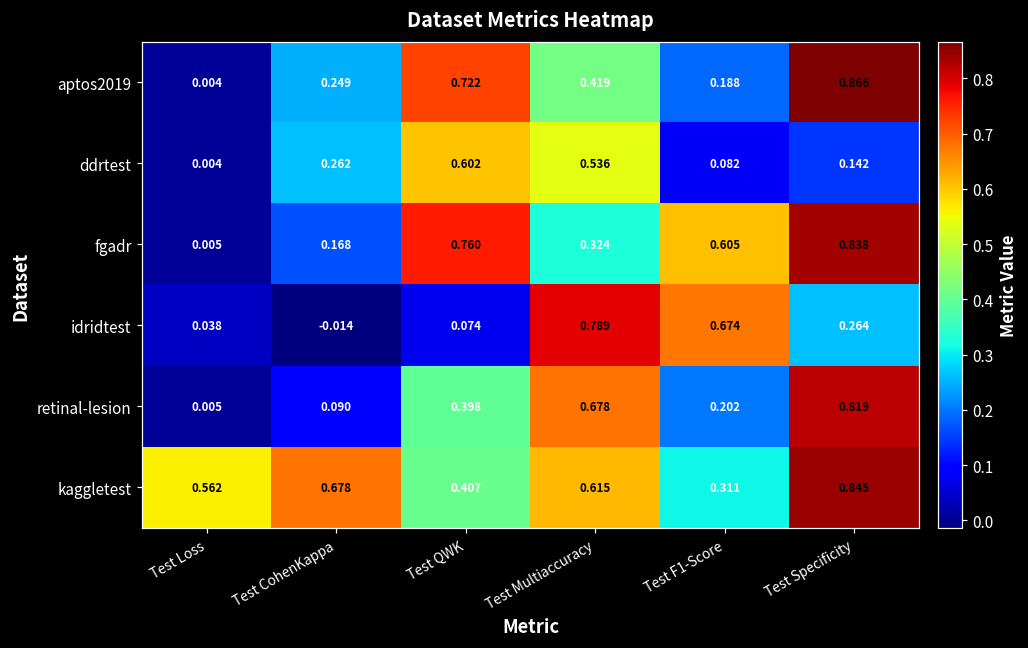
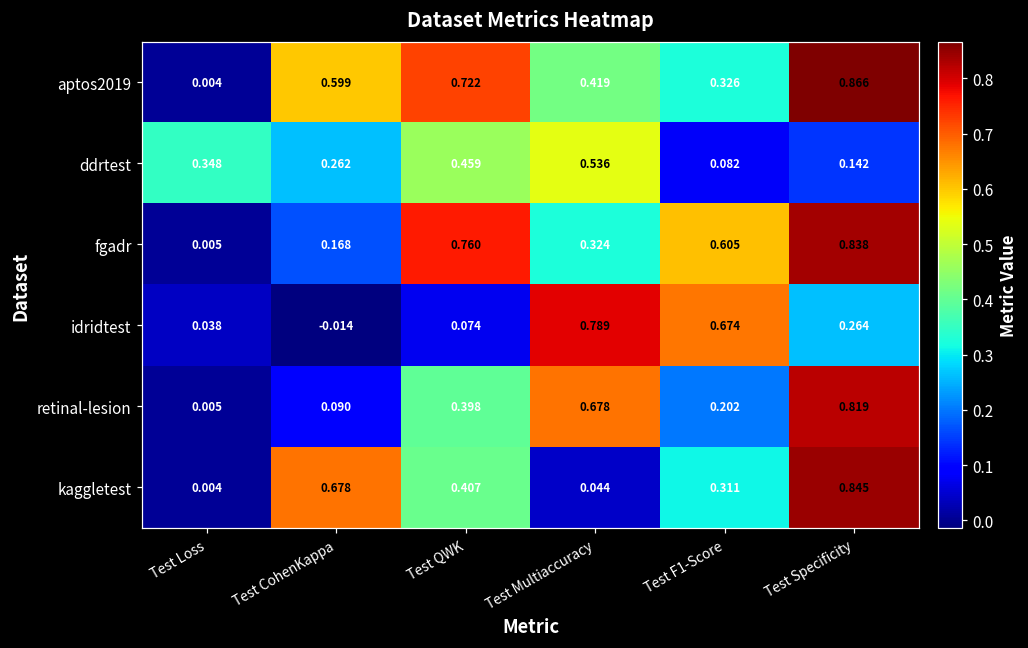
aptos2019, Test CohenKappa: 0.249 -> 0.599
aptos2019, Test F1-Score: 0.188 -> 0.326
ddrtest, Test Loss: 0.004 -> 0.348
ddrtest, Test QWK: 0.602 -> 0.459
kaggletest, Test Loss: 0.562 -> 0.004
kaggletest, Test Multiaccuracy: 0.615 -> 0.044
